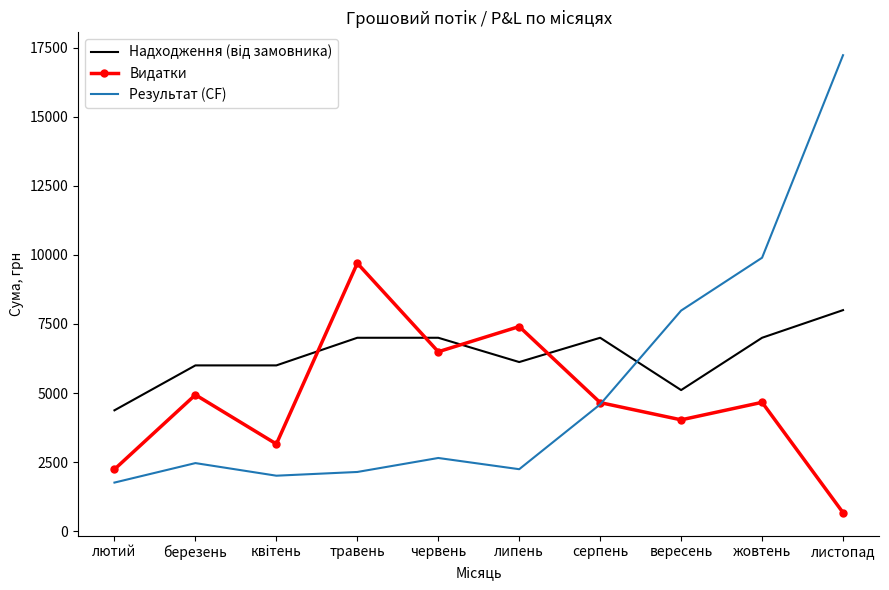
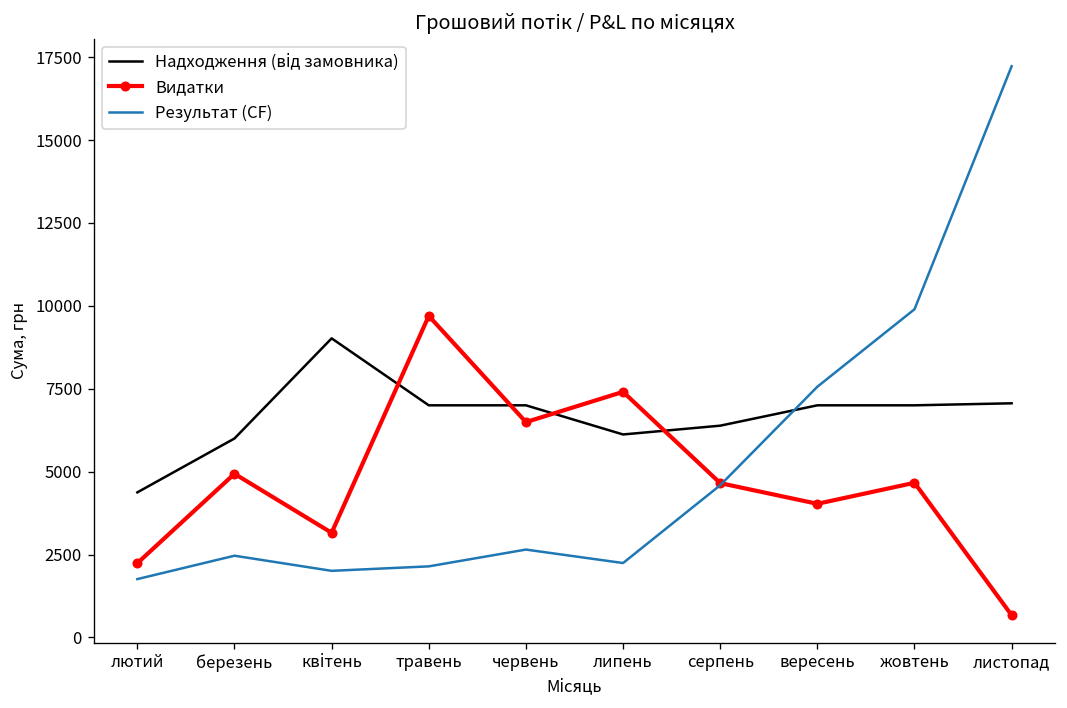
Надходження (від замовника), квітень: 6000 -> 9000
Надходження (від замовника), серпень: 7000 -> 6400
Надходження (від замовника), вересень: 5100 -> 7000
Результат (CF), вересень: 8000 -> 7600
Надходження (від замовника), листопад: 8000 -> 7100
